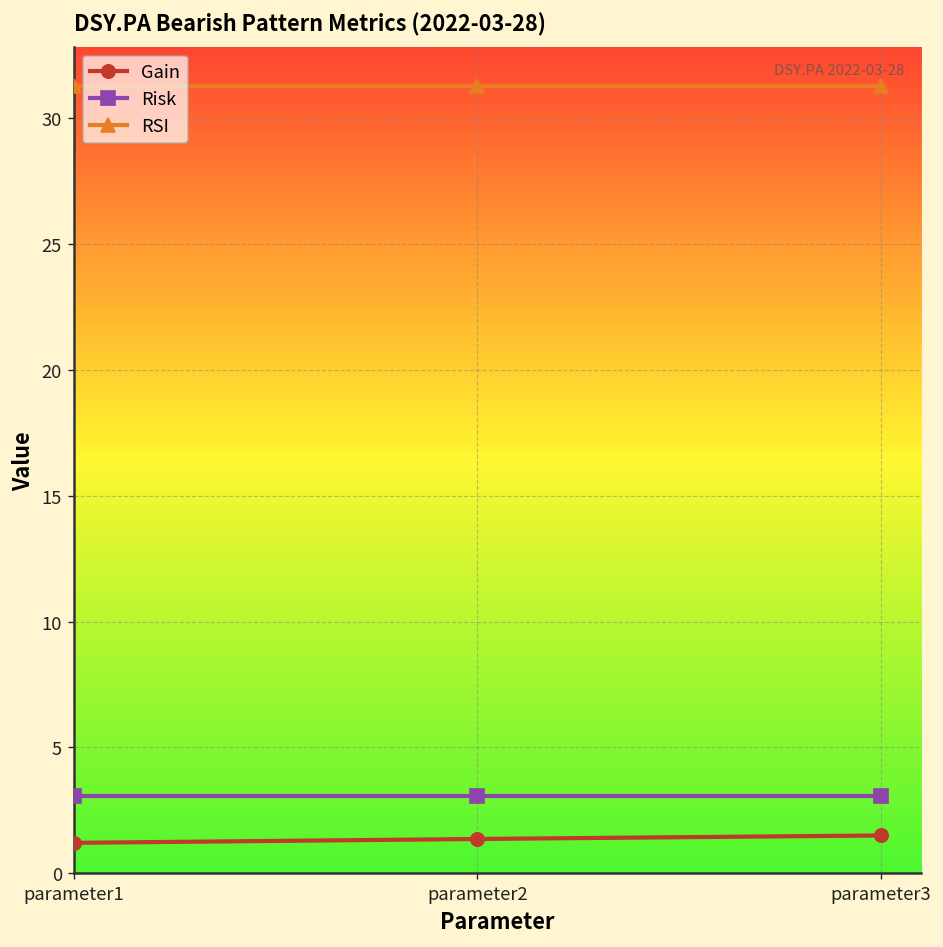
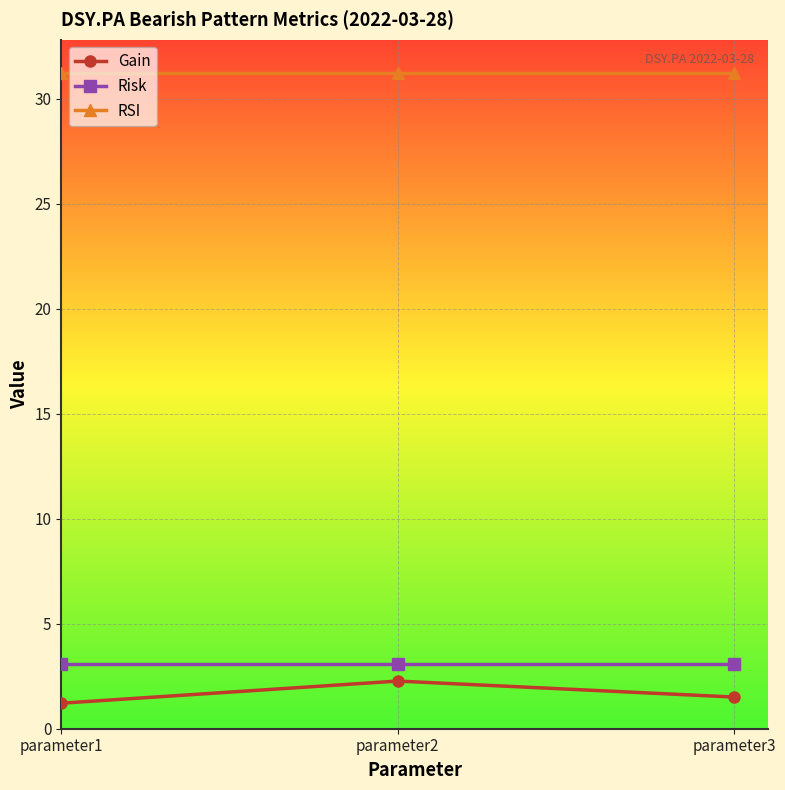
Gain, parameter2: 1.4 -> 2.3
